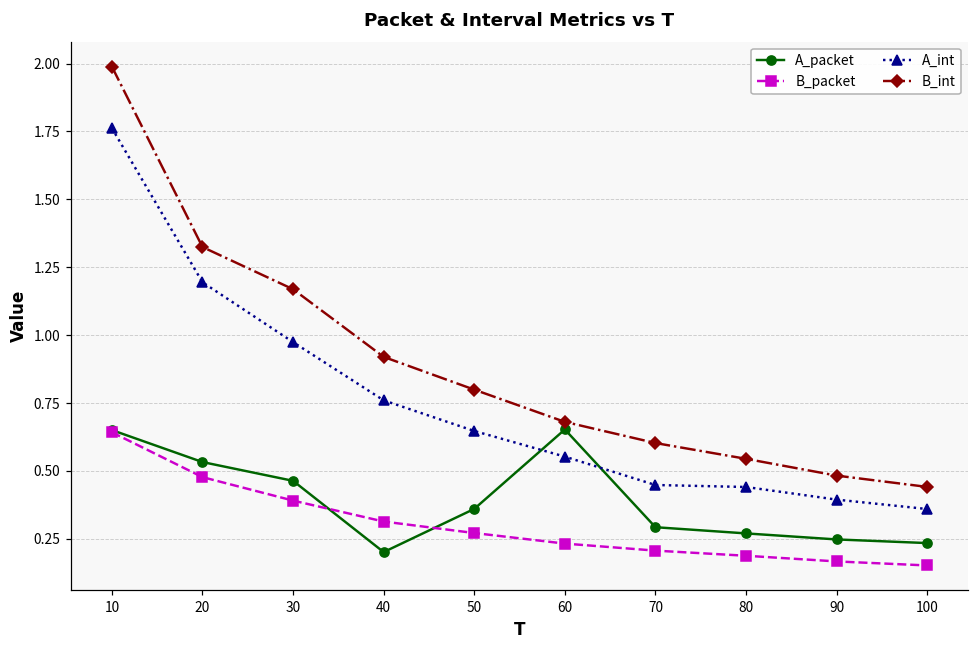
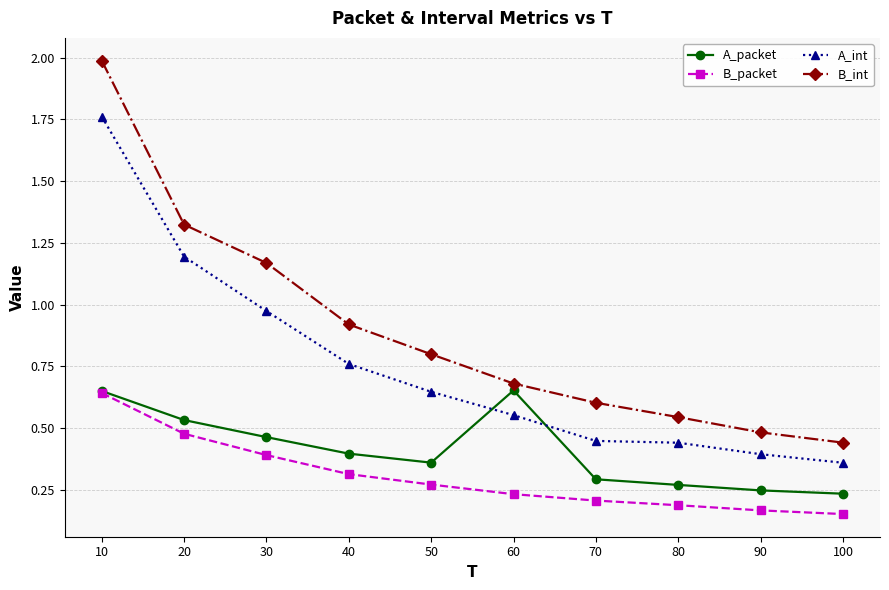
A_packet, 40: 0.20 -> 0.40
